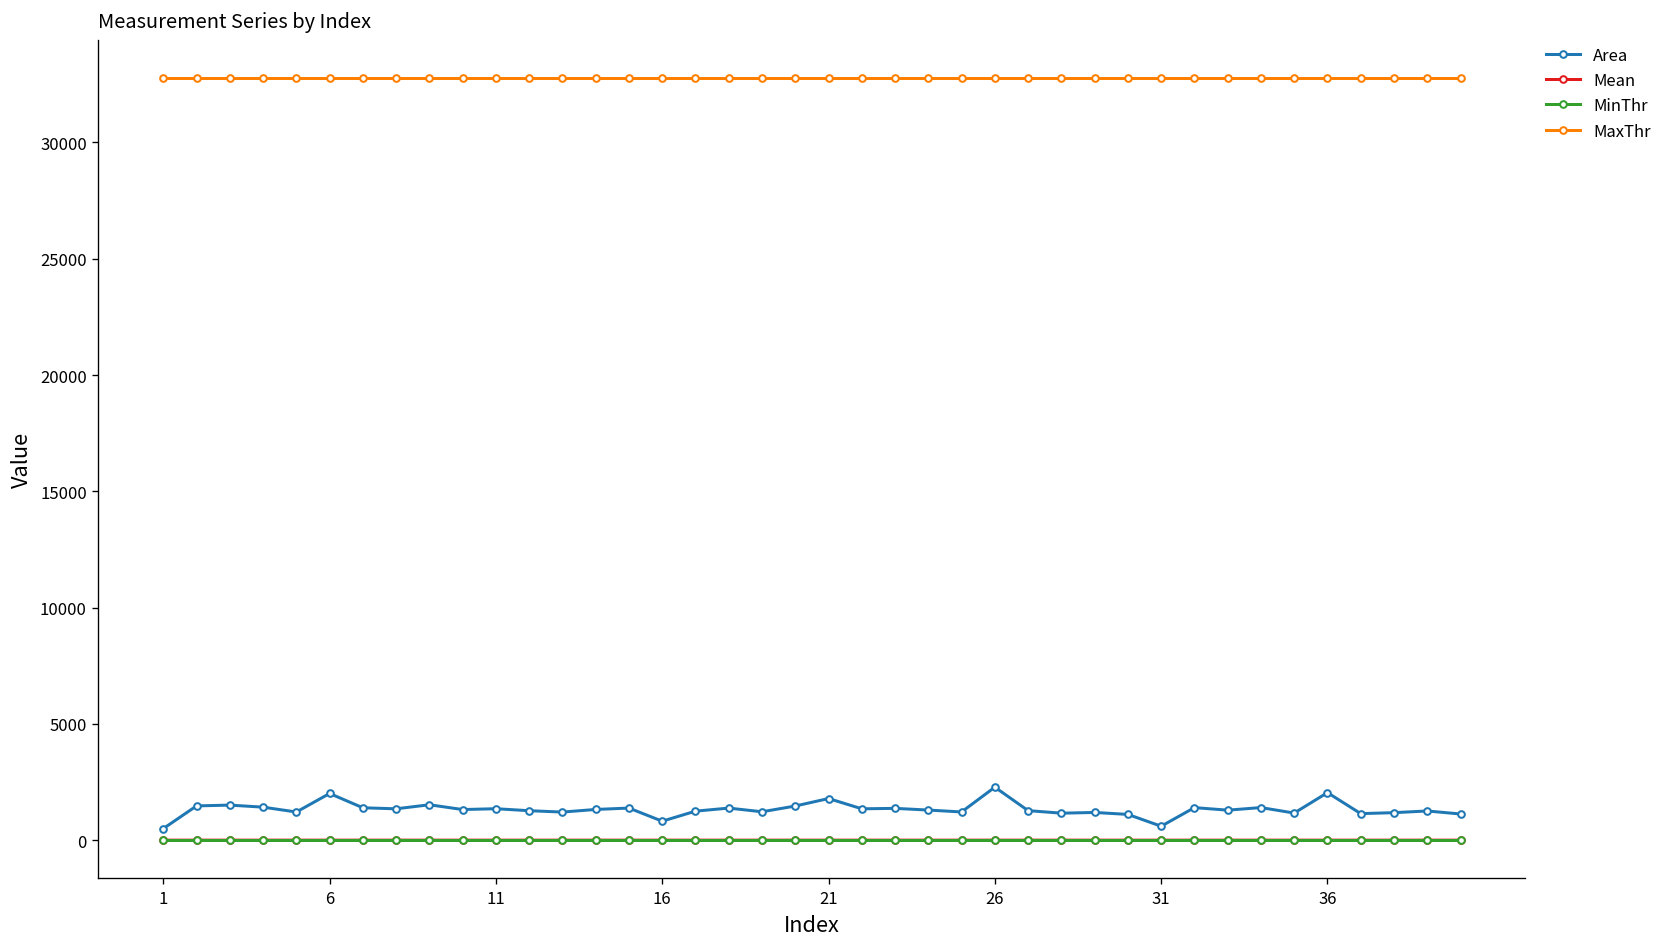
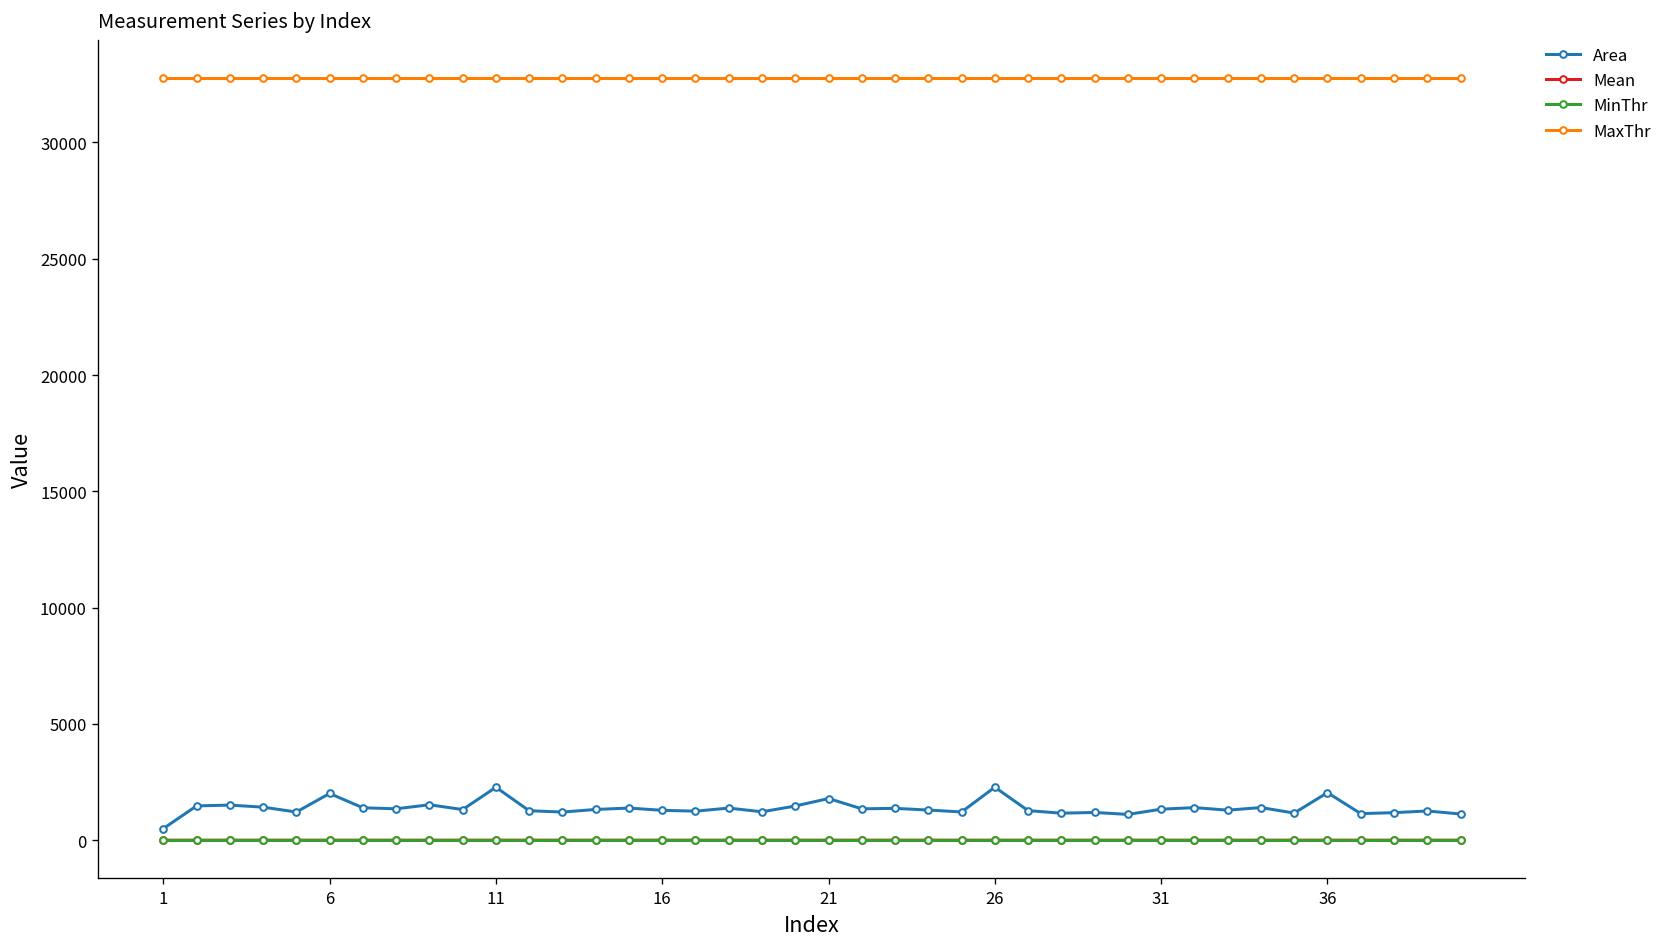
Area, 11: 1400 -> 2300
Area, 16: 800 -> 1300
Area, 31: 600 -> 1300
